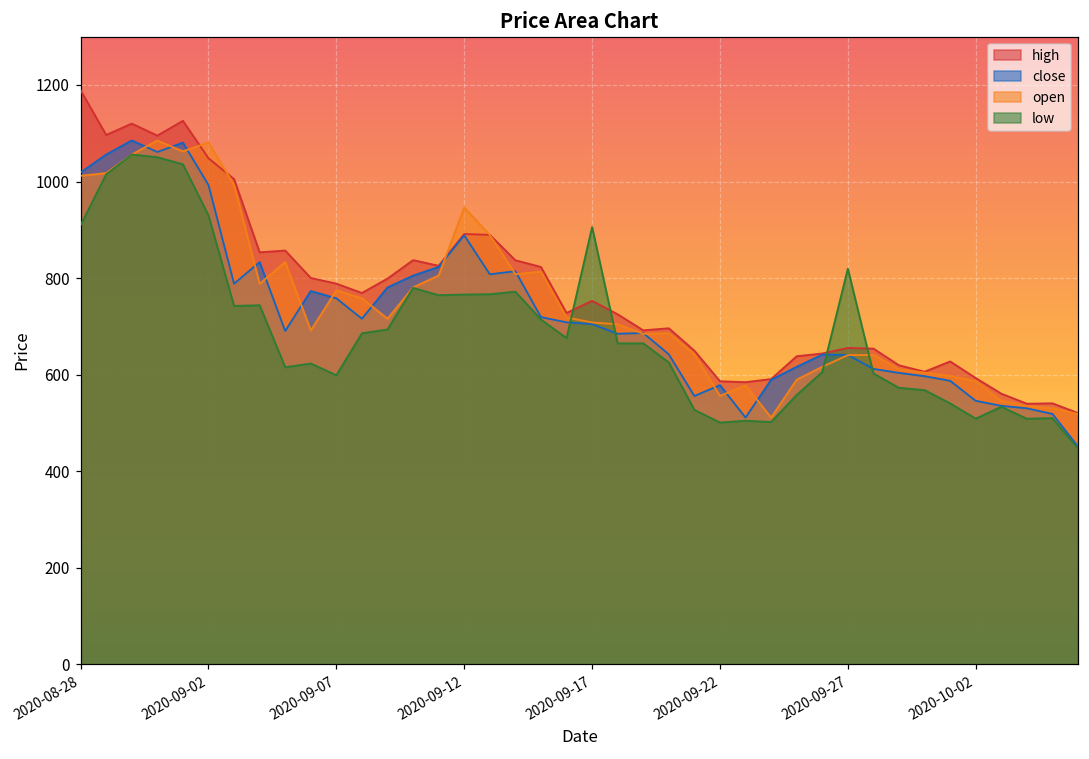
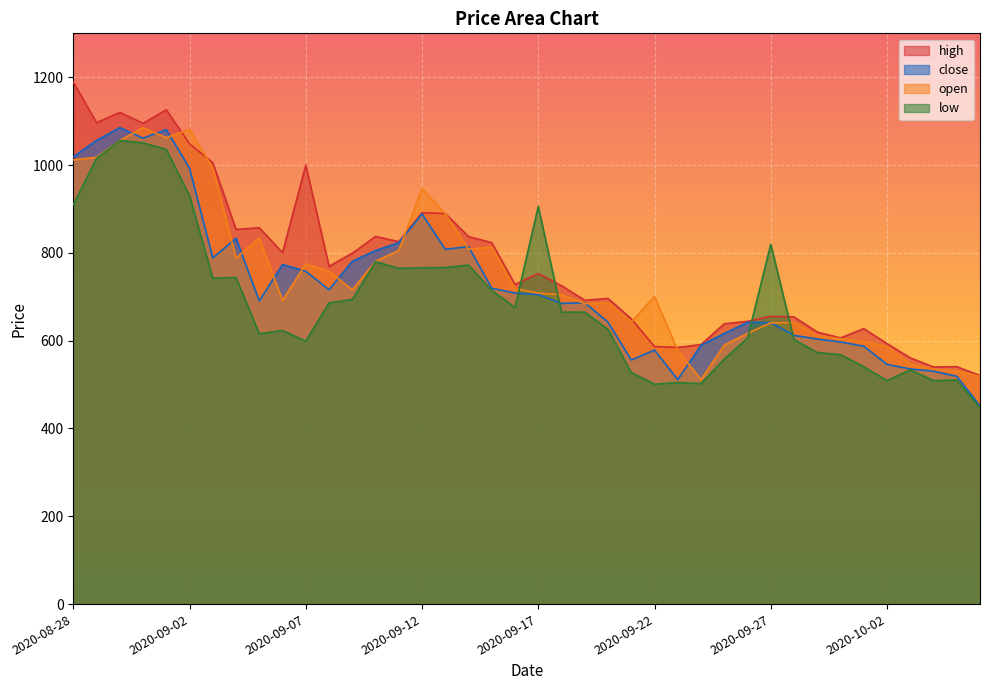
high, 2020-09-07: 790 -> 1000
open, 2020-09-22: 560 -> 700
